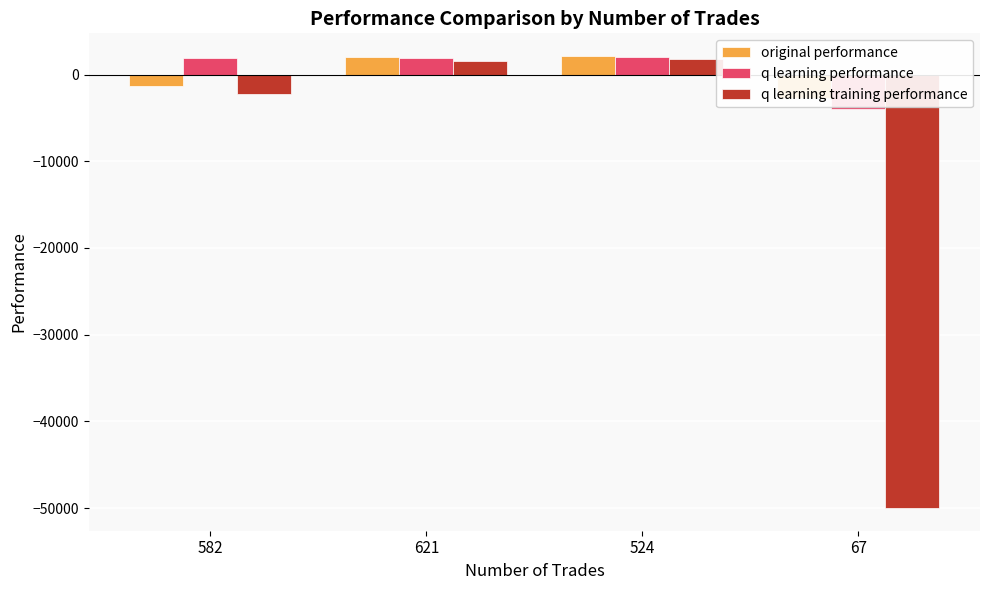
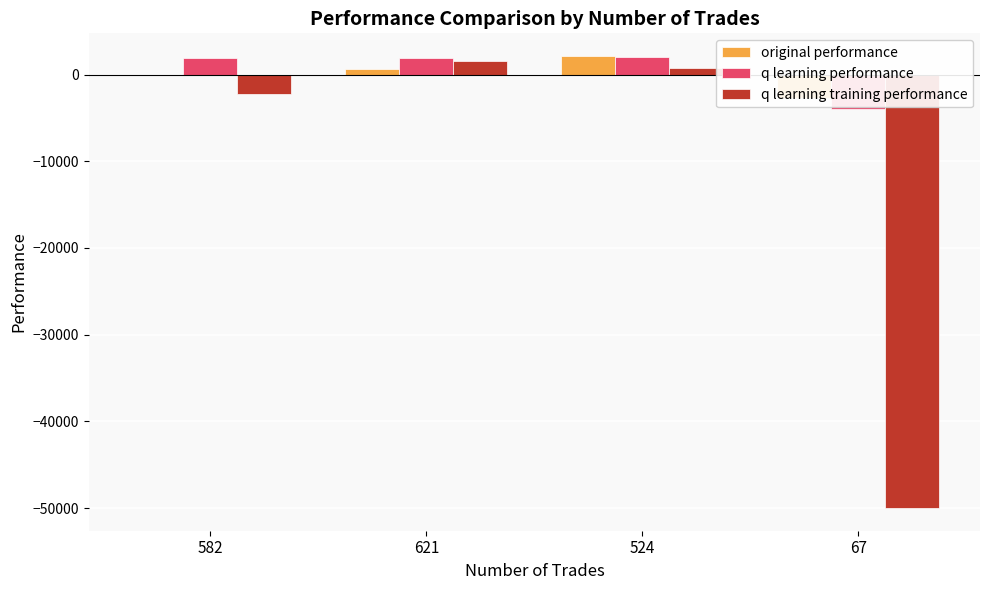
original performance, 582: -1000 -> 0
original performance, 621: 2000 -> 1000
q learning training performance, 524: 2000 -> 1000
